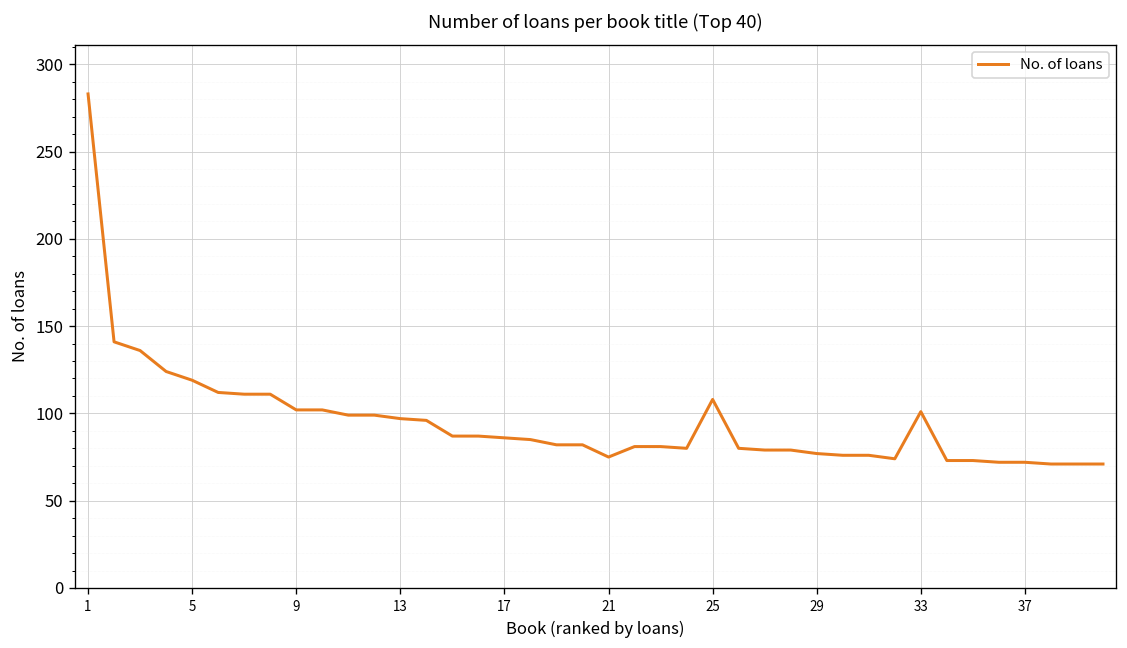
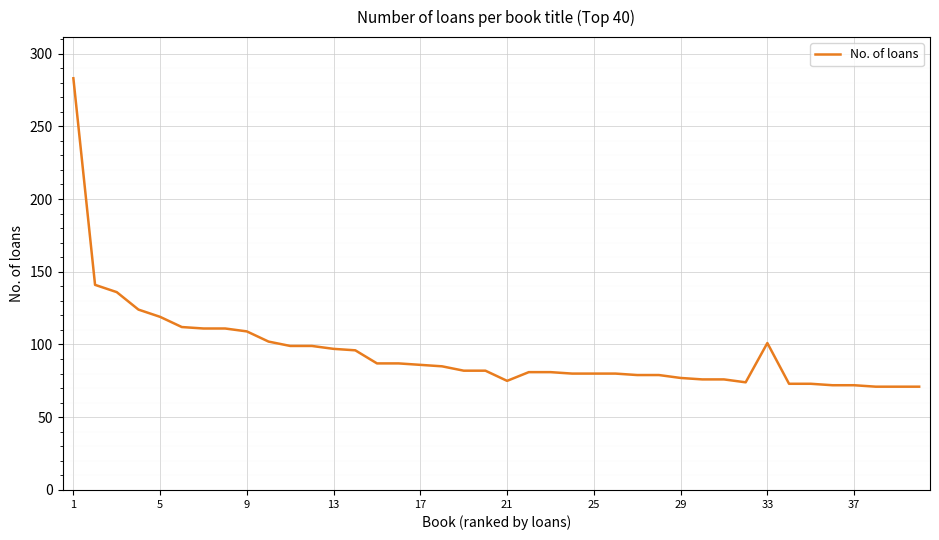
9: 102 -> 109
25: 108 -> 80
